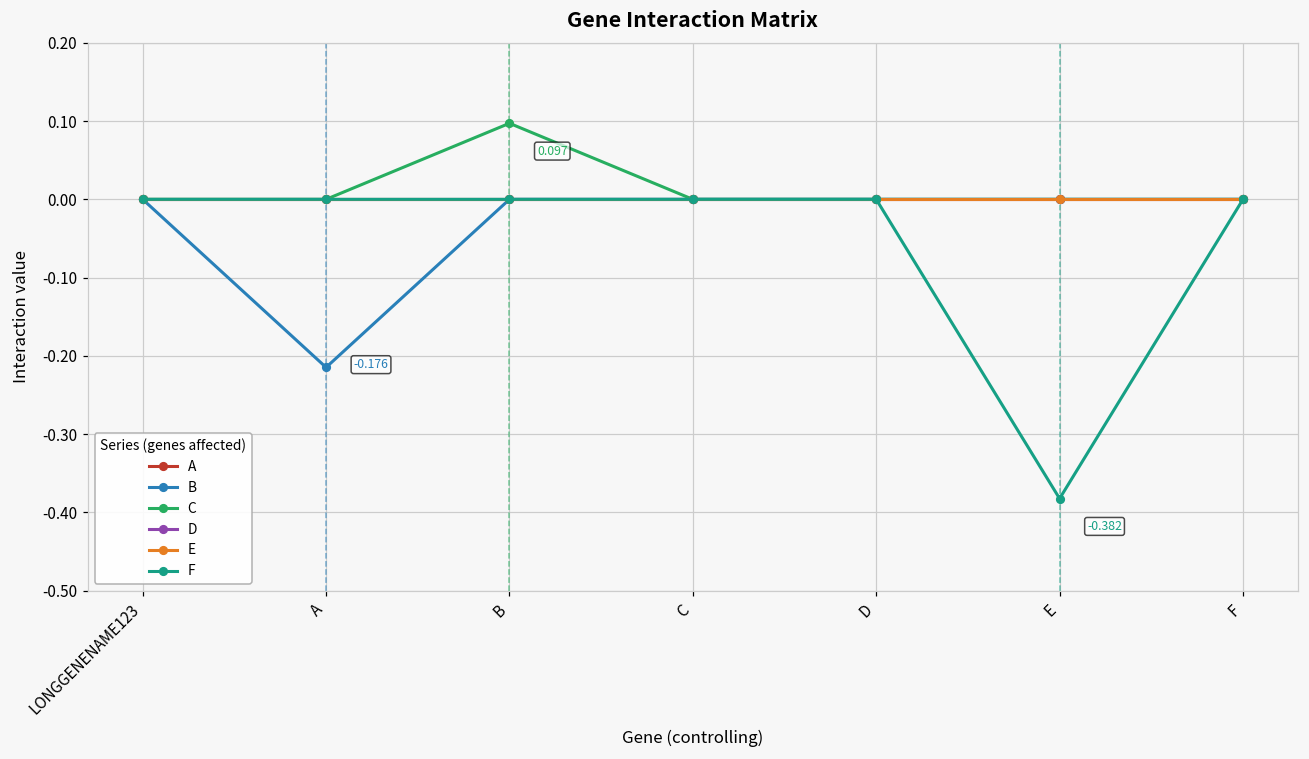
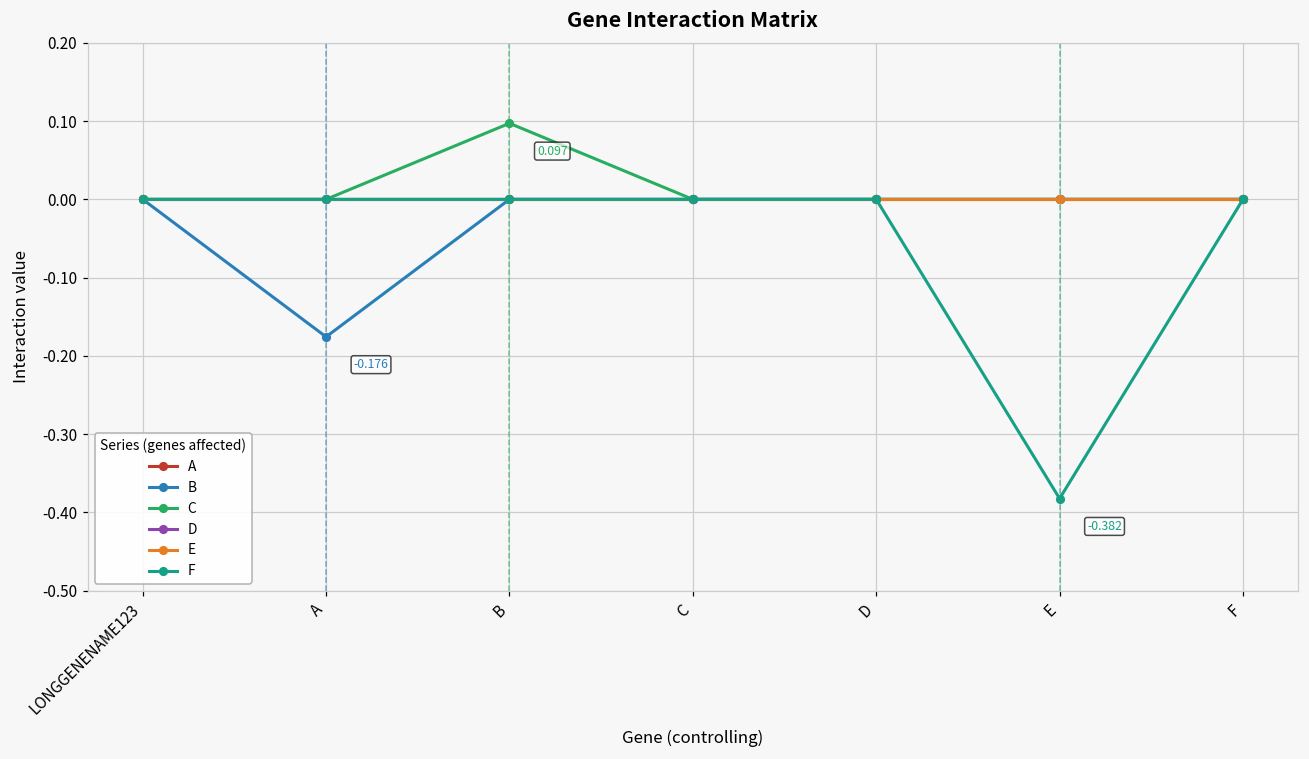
B, A: -0.21 -> -0.18
